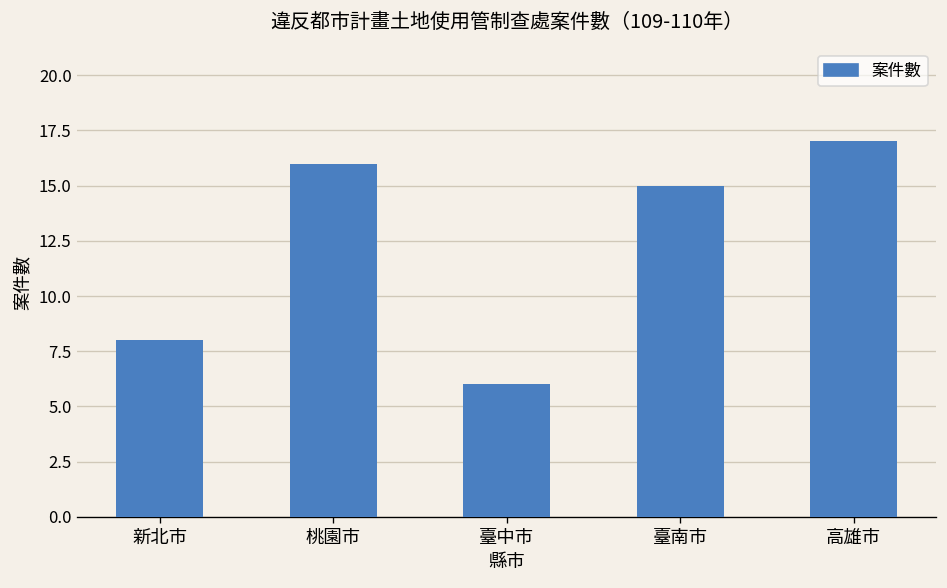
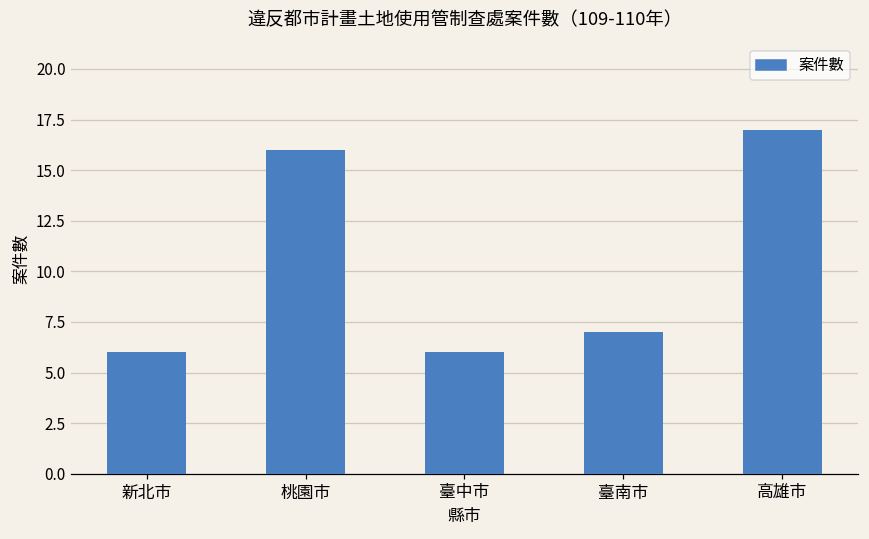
新北市: 8 -> 6
臺南市: 15 -> 7
